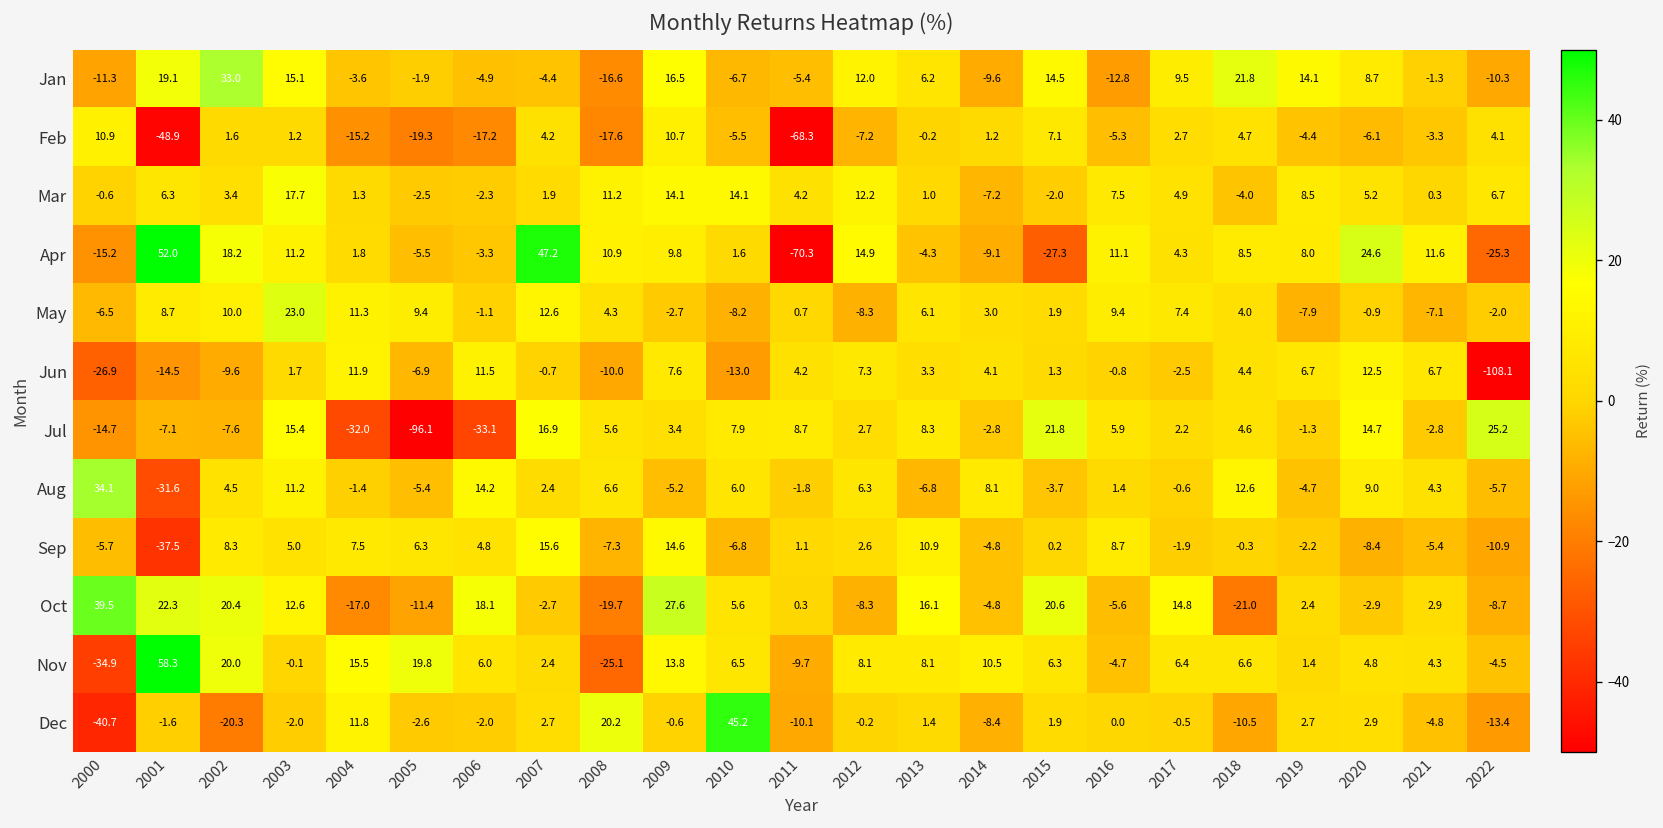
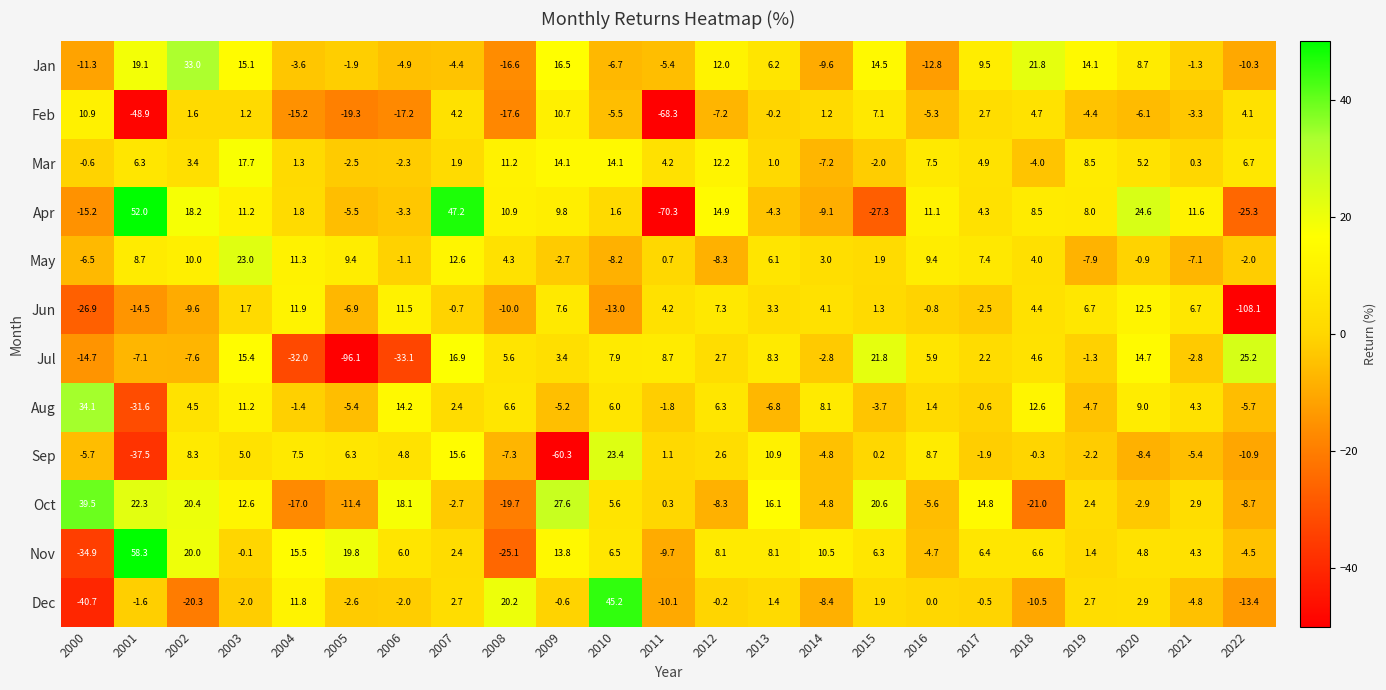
Sep, 2009: 14.6 -> -60.3
Sep, 2010: -6.8 -> 23.4
